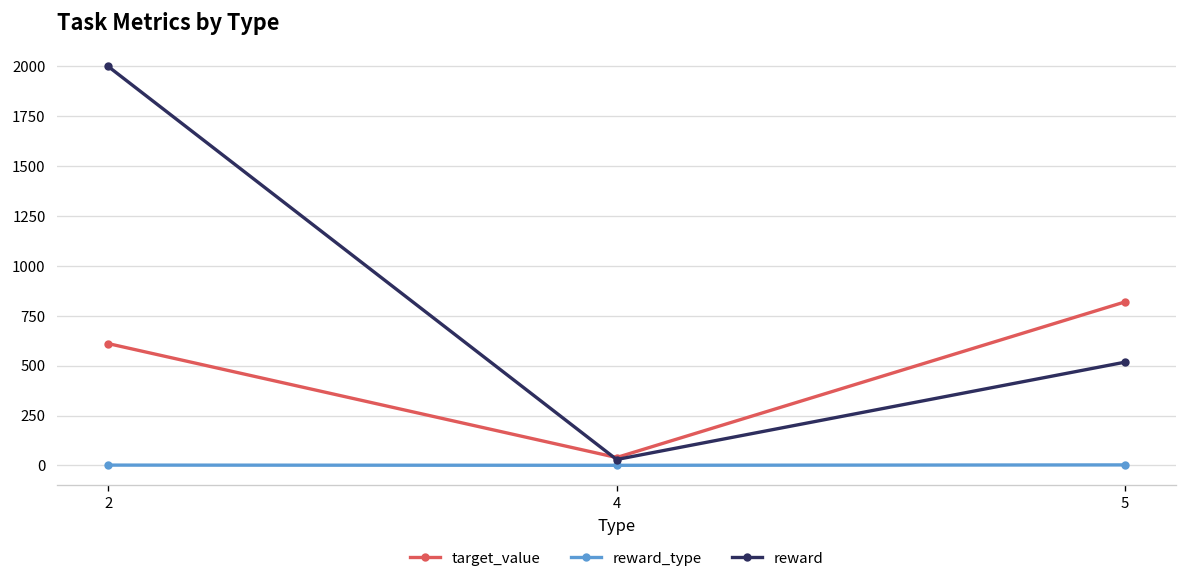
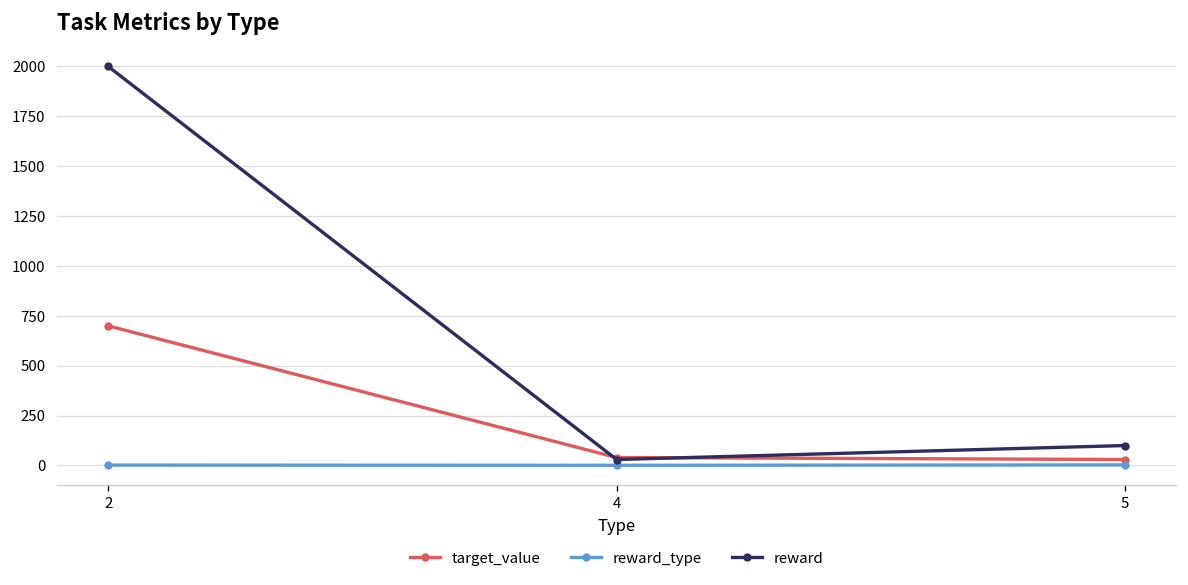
target_value, 2: 610 -> 700
target_value, 5: 820 -> 30
reward, 5: 520 -> 100
